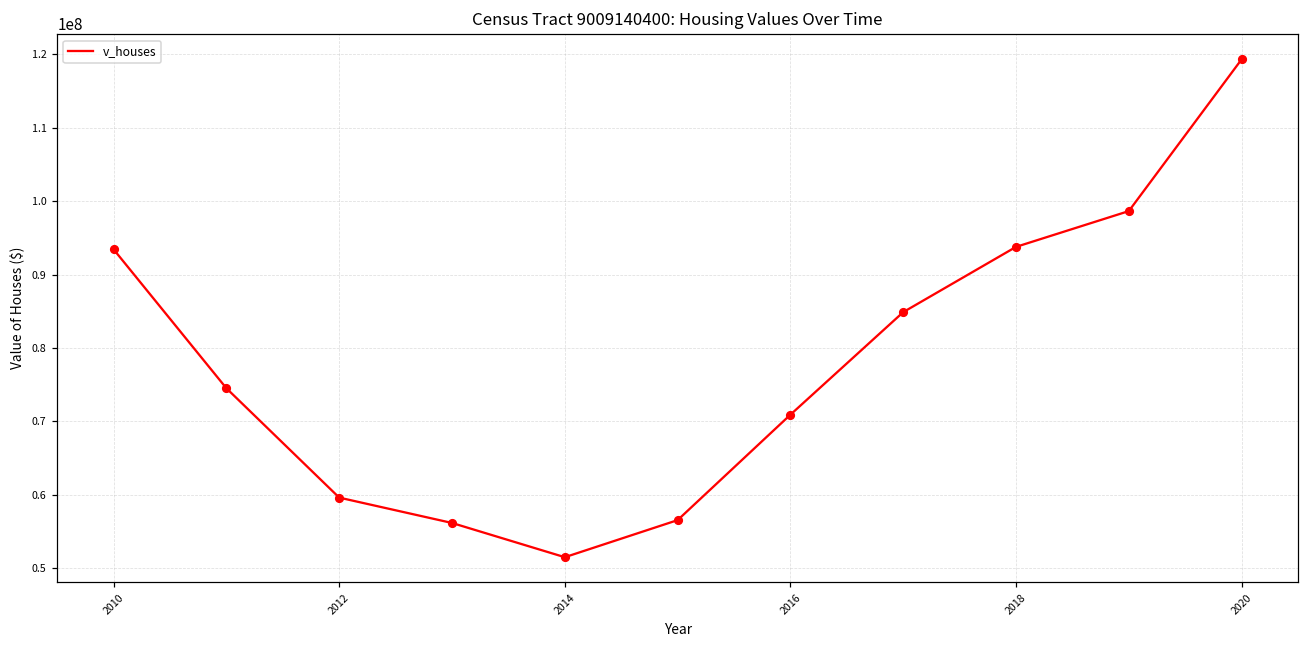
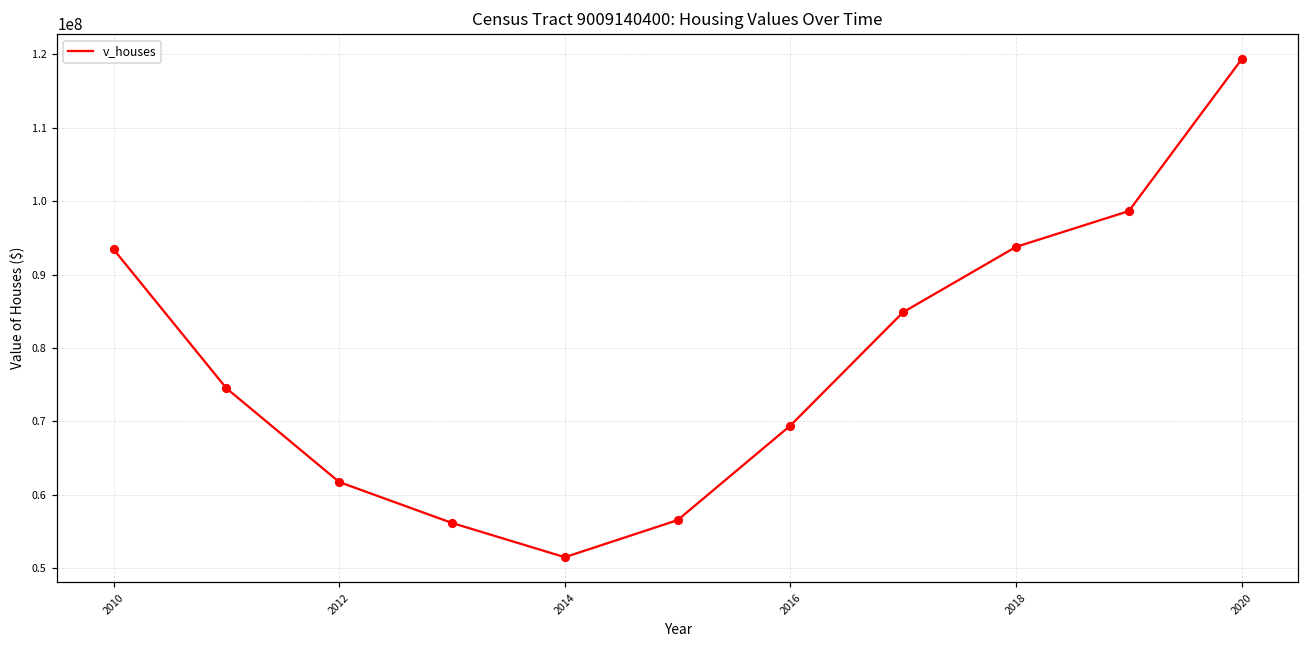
2012: 60000000 -> 62000000
2016: 71000000 -> 69000000
